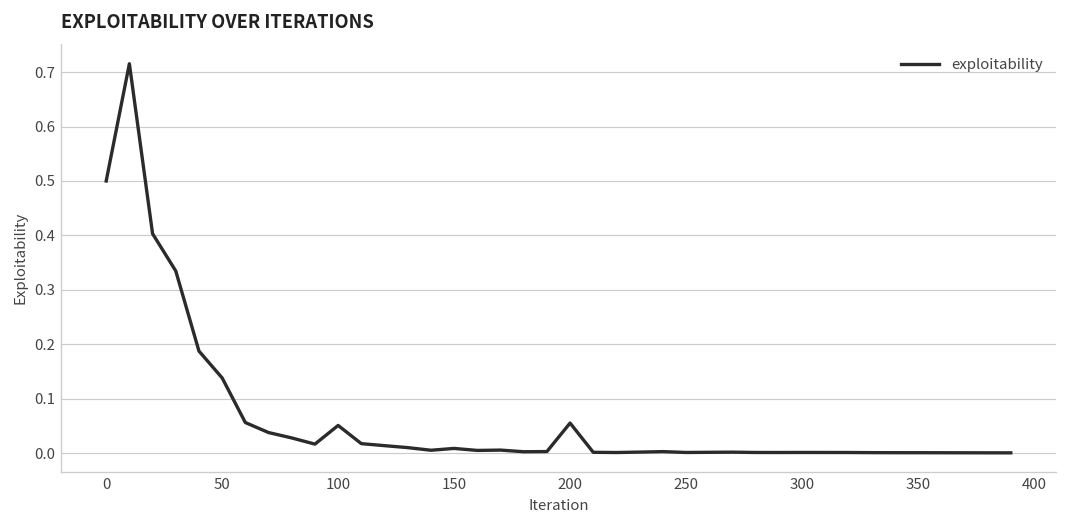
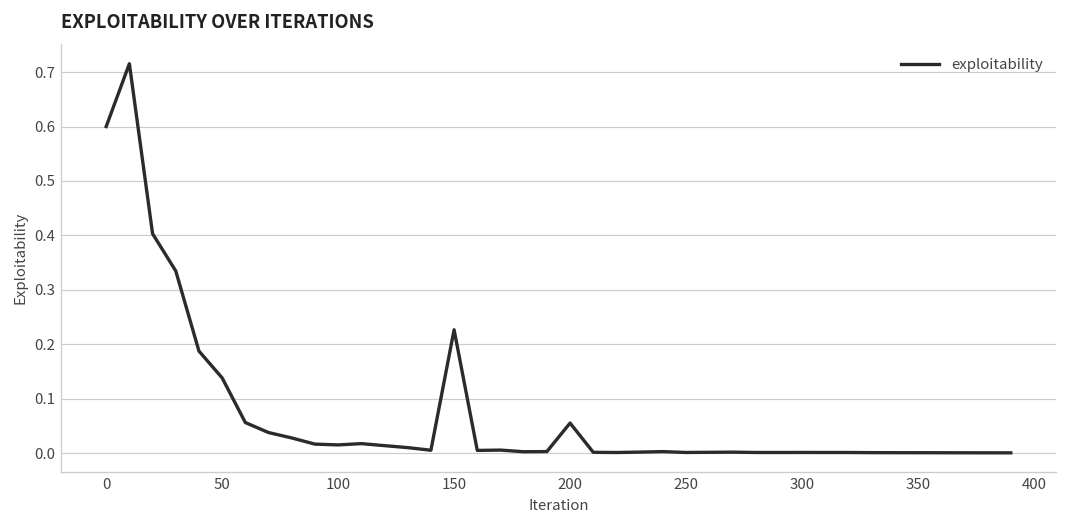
0: 0.5 -> 0.6
100: 0.05 -> 0.02
150: 0.01 -> 0.23
